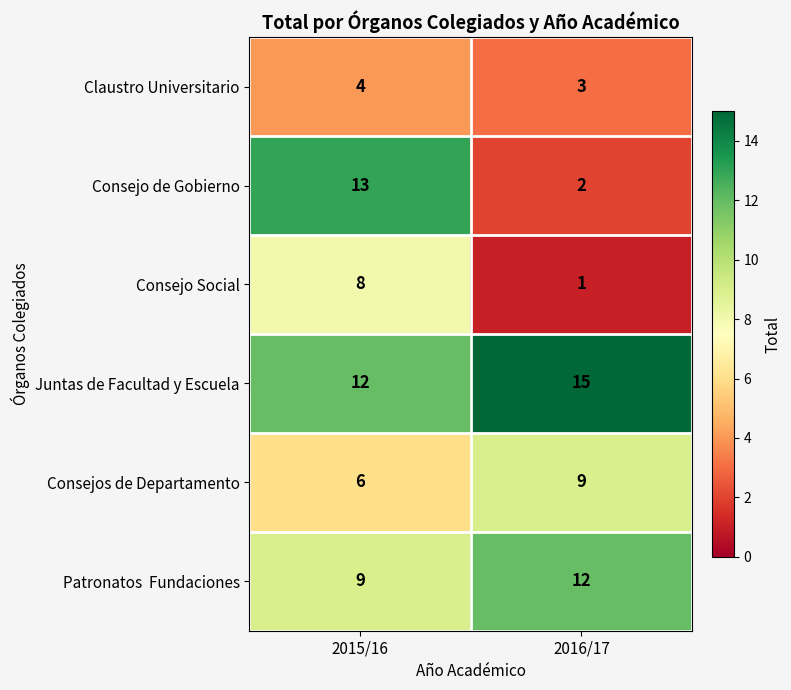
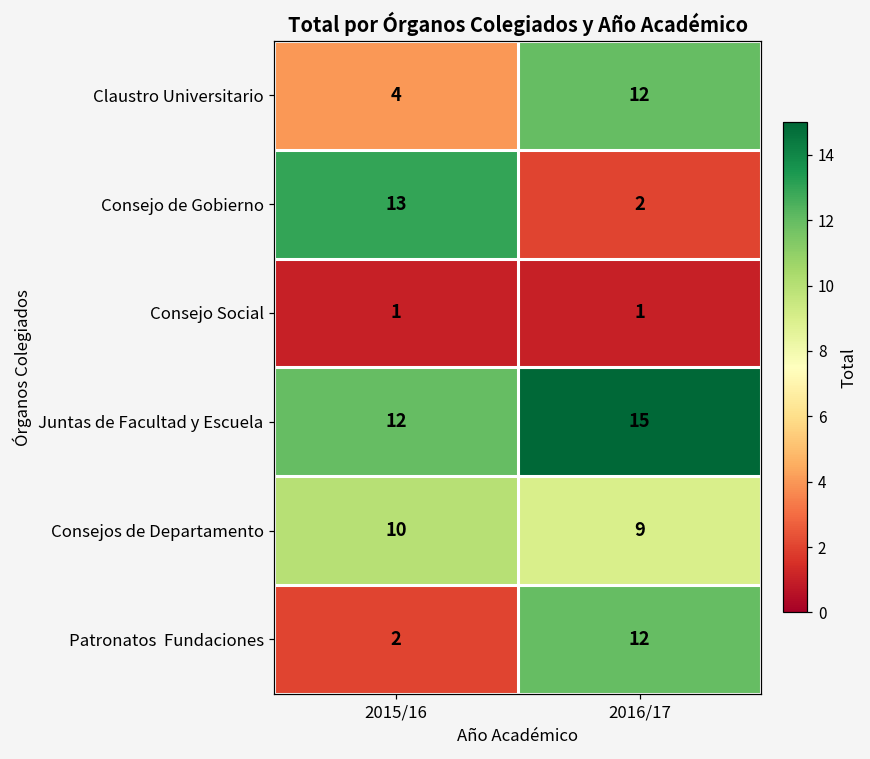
Claustro Universitario, 2016/17: 3 -> 12
Consejo Social, 2015/16: 8 -> 1
Consejos de Departamento, 2015/16: 6 -> 10
Patronatos Fundaciones, 2015/16: 9 -> 2
